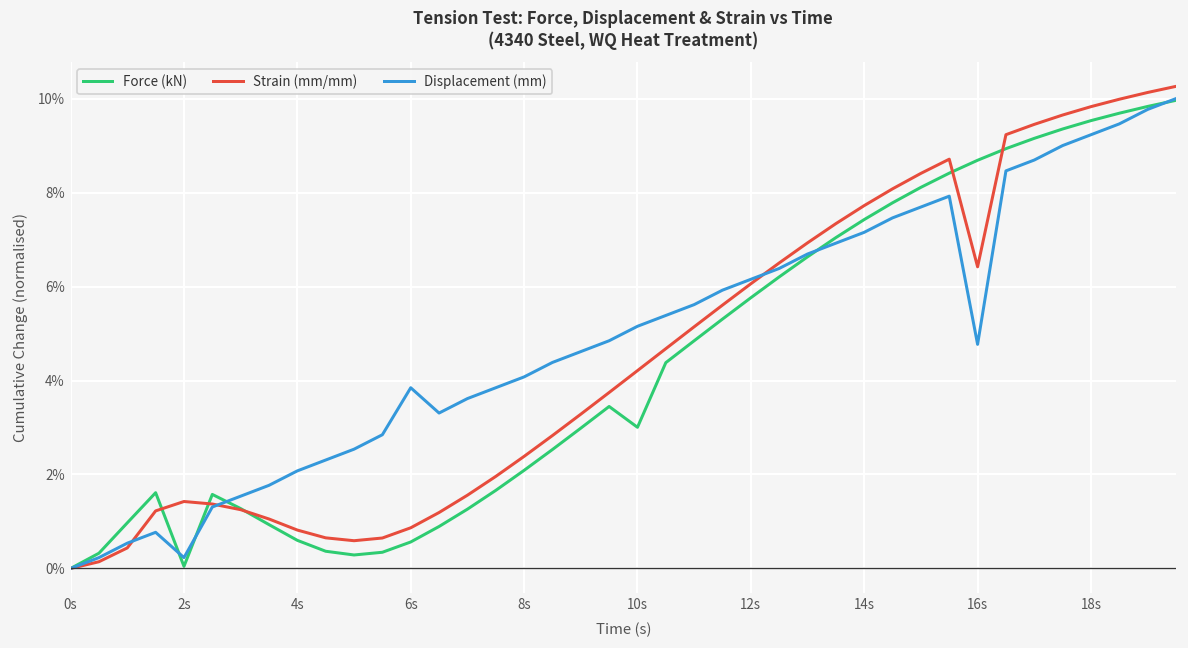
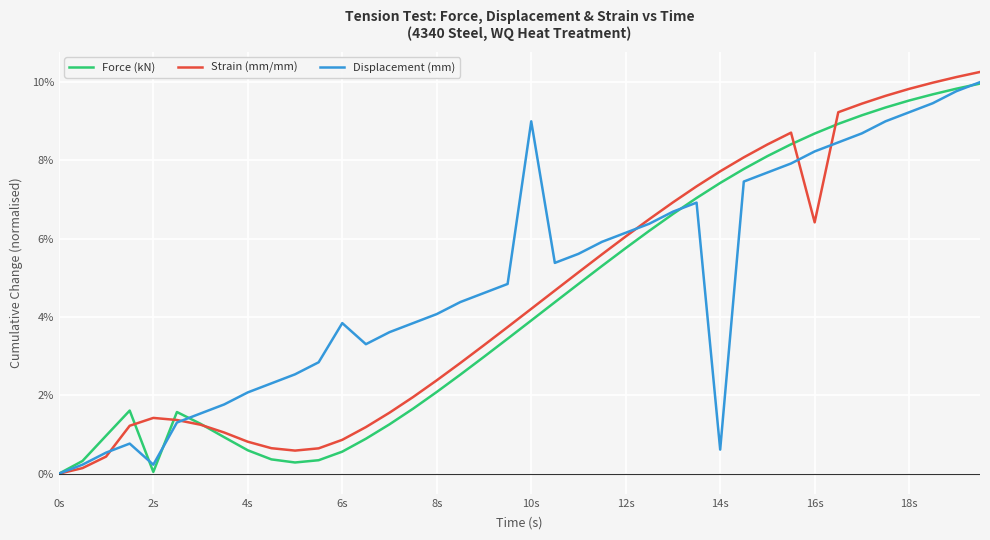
Force (kN), 10s: 3.0% -> 3.9%
Displacement (mm), 10s: 5.2% -> 9.0%
Displacement (mm), 14s: 7.2% -> 0.6%
Displacement (mm), 16s: 4.8% -> 8.2%
